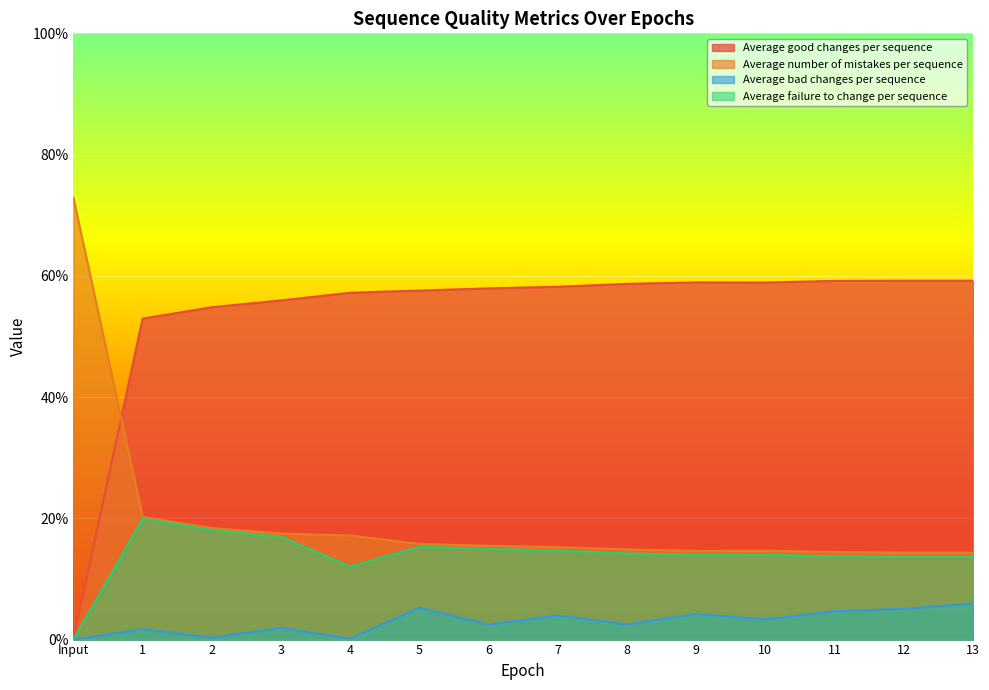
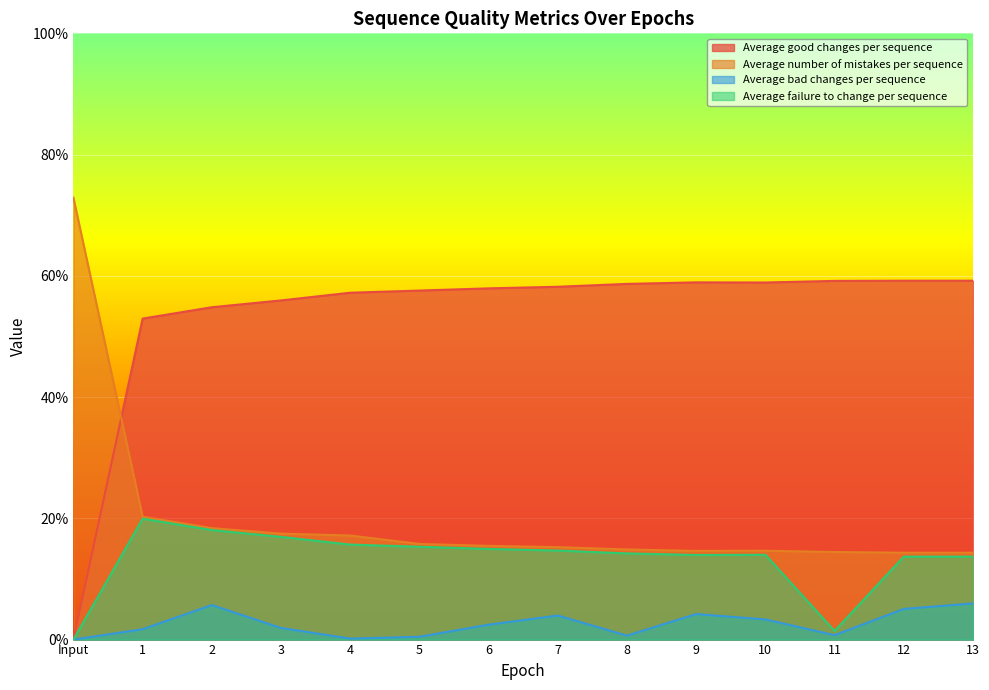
Average bad changes per sequence, 2: 0% -> 6%
Average failure to change per sequence, 4: 12% -> 16%
Average bad changes per sequence, 5: 5% -> 0%
Average bad changes per sequence, 8: 2% -> 1%
Average bad changes per sequence, 11: 5% -> 1%
Average failure to change per sequence, 11: 14% -> 1%
